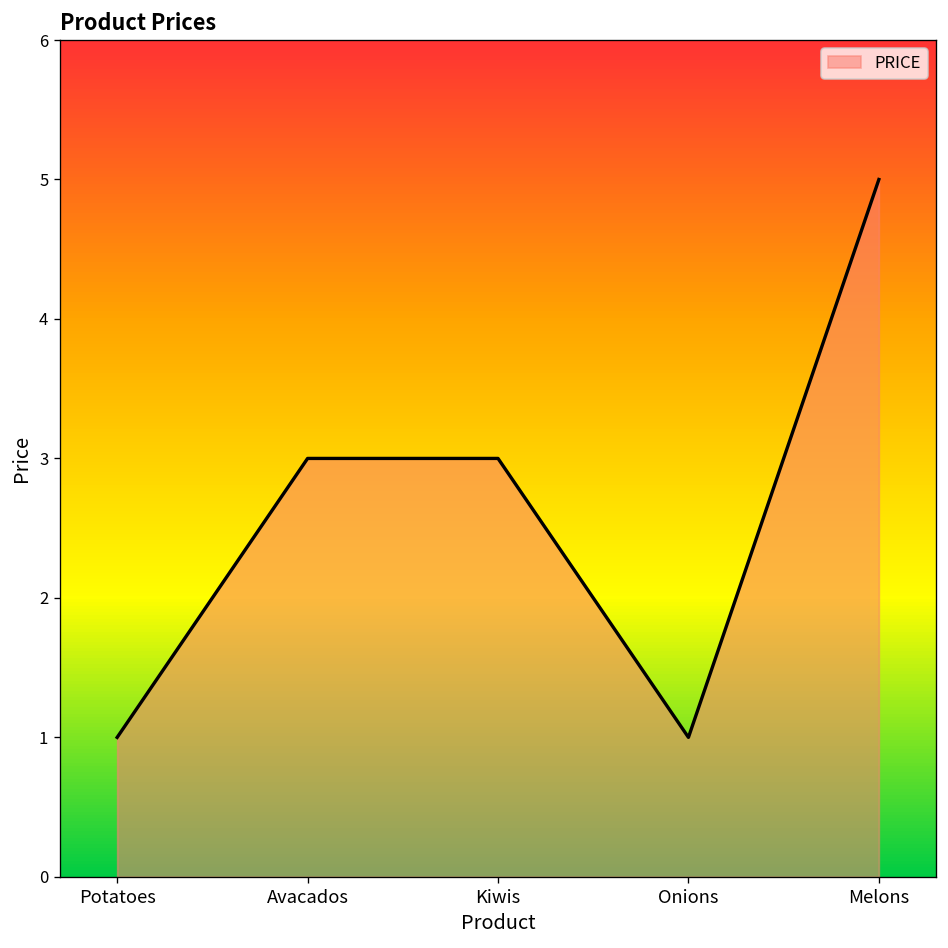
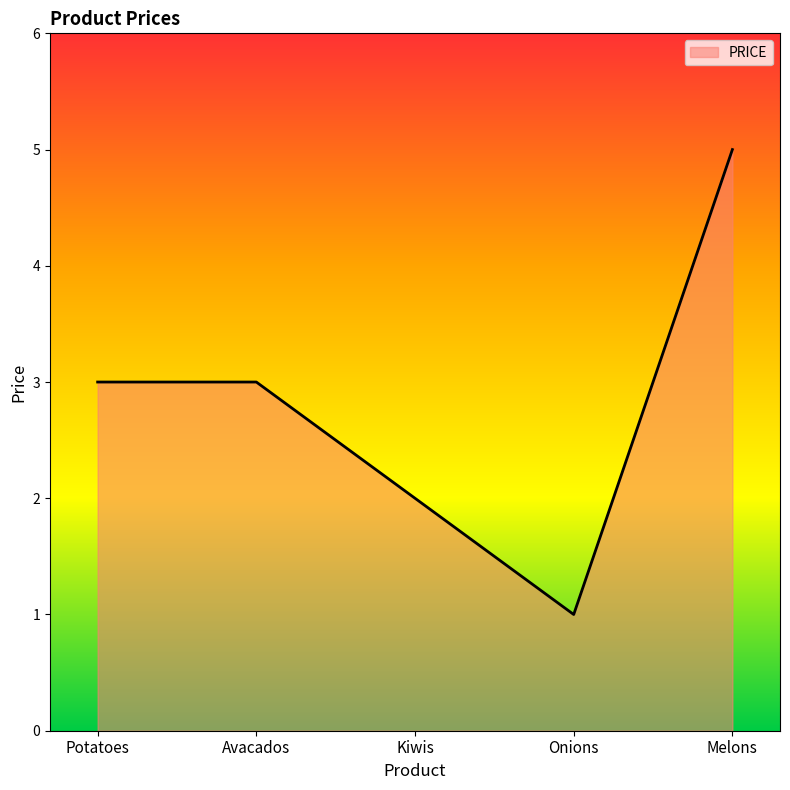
Potatoes: 1 -> 3
Kiwis: 3 -> 2
